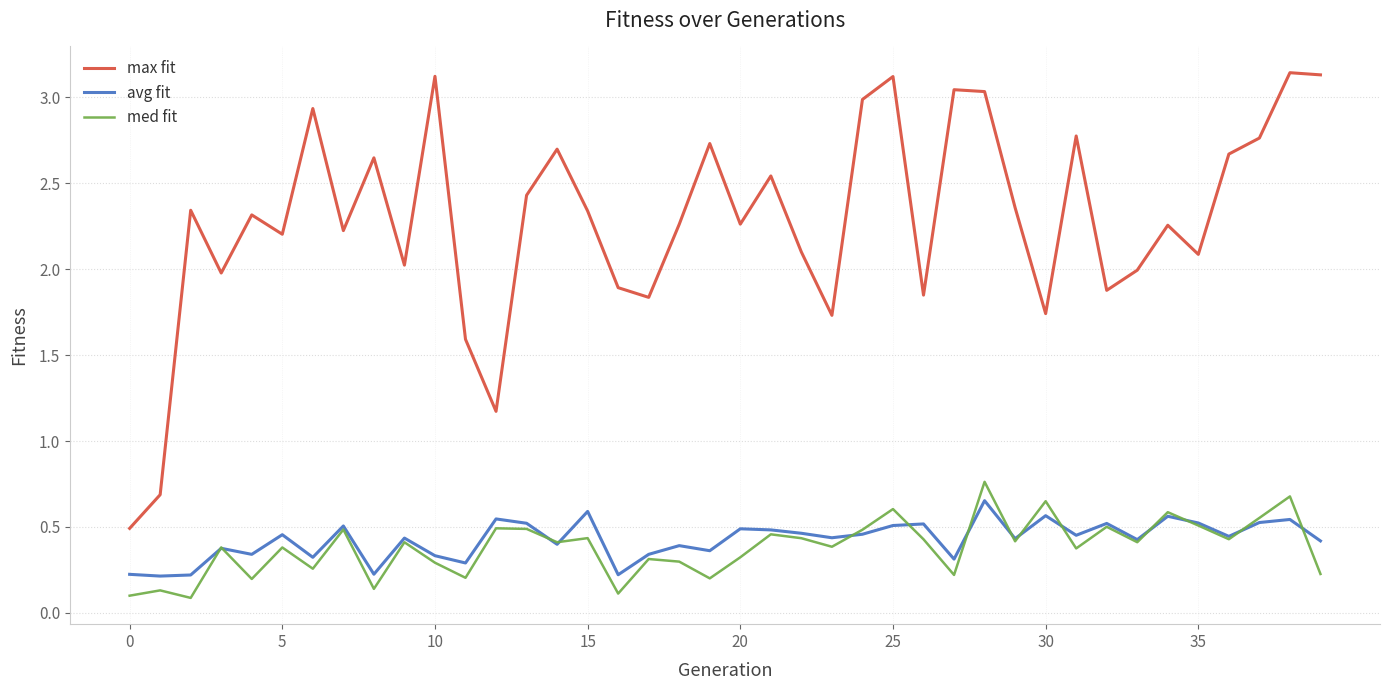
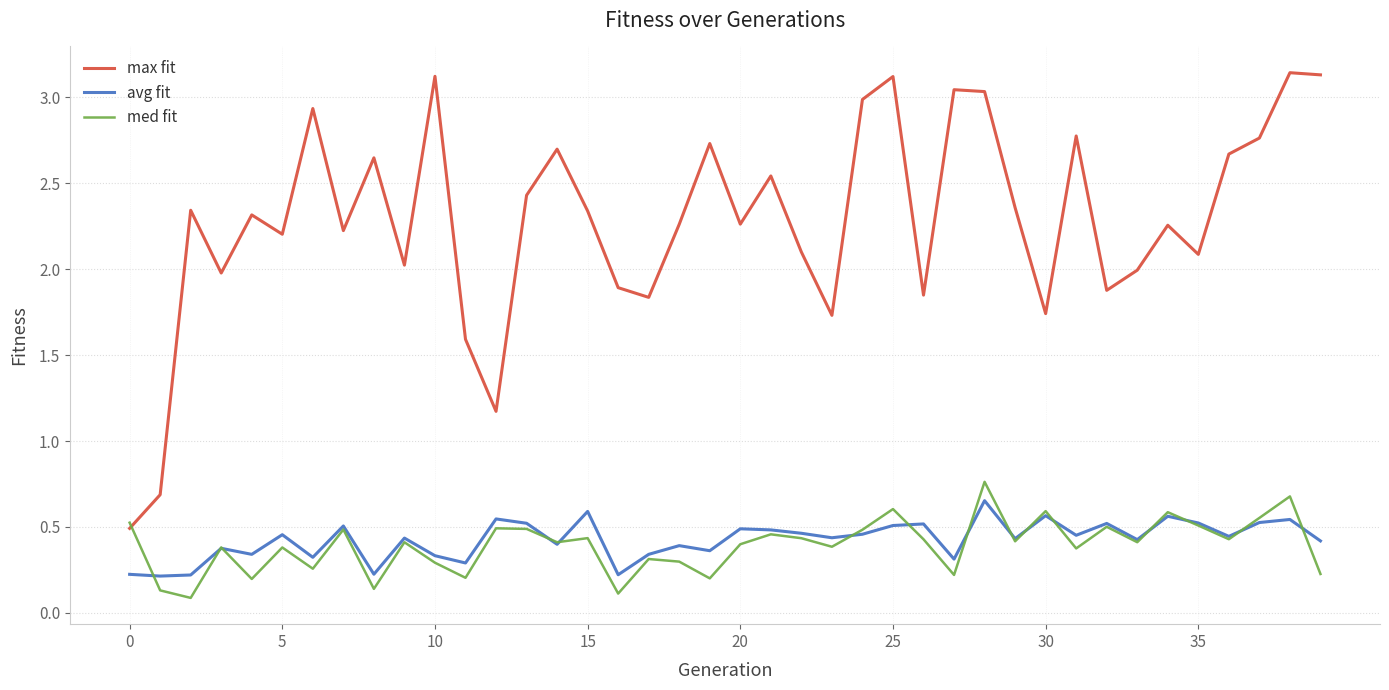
med fit, 0: 0.10 -> 0.53
med fit, 20: 0.32 -> 0.40
med fit, 30: 0.65 -> 0.59
